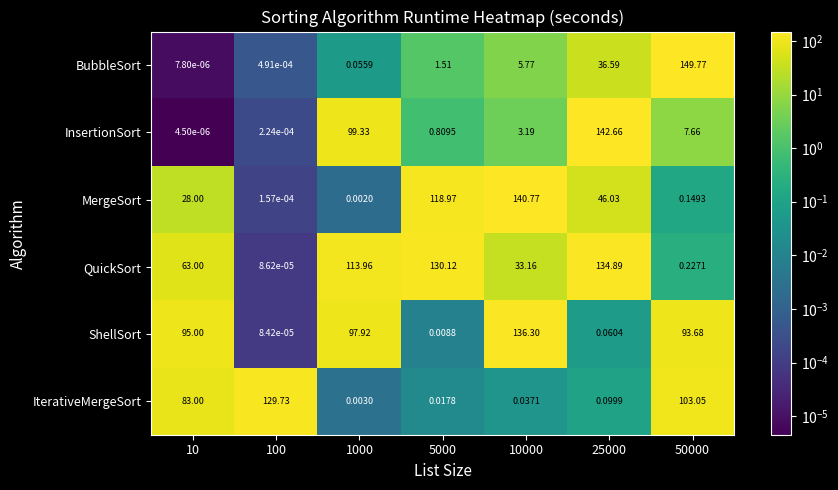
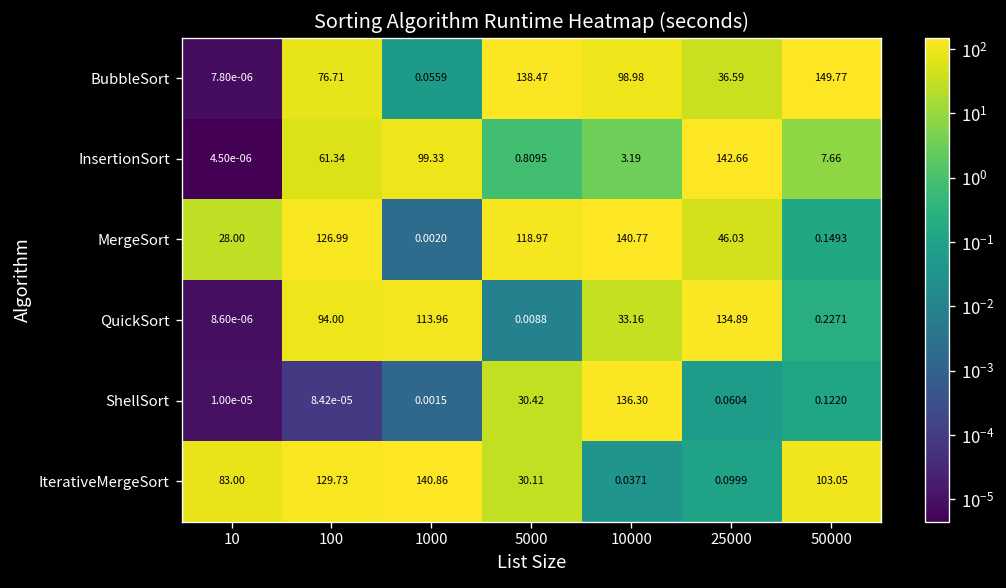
BubbleSort, 100: 4.91e-04 -> 76.71
BubbleSort, 5000: 1.51 -> 138.47
BubbleSort, 10000: 5.77 -> 98.98
InsertionSort, 100: 2.24e-04 -> 61.34
MergeSort, 100: 1.57e-04 -> 126.99
QuickSort, 10: 63.00 -> 8.60e-06
QuickSort, 100: 8.62e-05 -> 94.00
QuickSort, 5000: 130.12 -> 0.0088
ShellSort, 10: 95.00 -> 1.00e-05
ShellSort, 1000: 97.92 -> 0.0015
ShellSort, 5000: 0.0088 -> 30.42
ShellSort, 50000: 93.68 -> 0.1220
IterativeMergeSort, 1000: 0.0030 -> 140.86
IterativeMergeSort, 5000: 0.0178 -> 30.11
